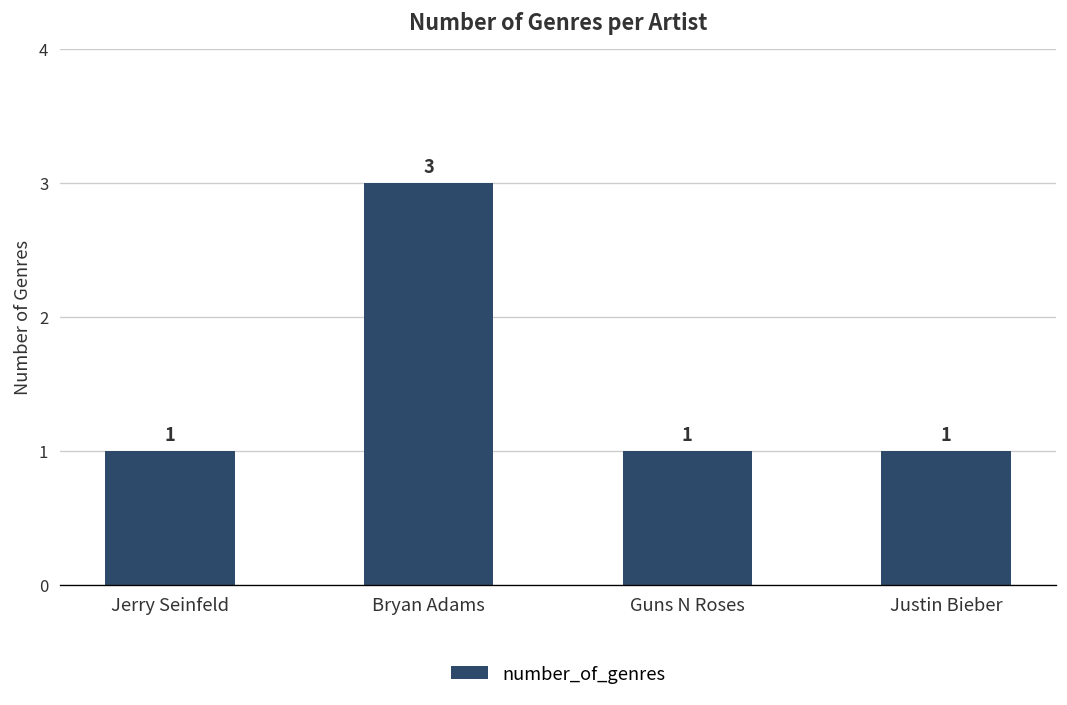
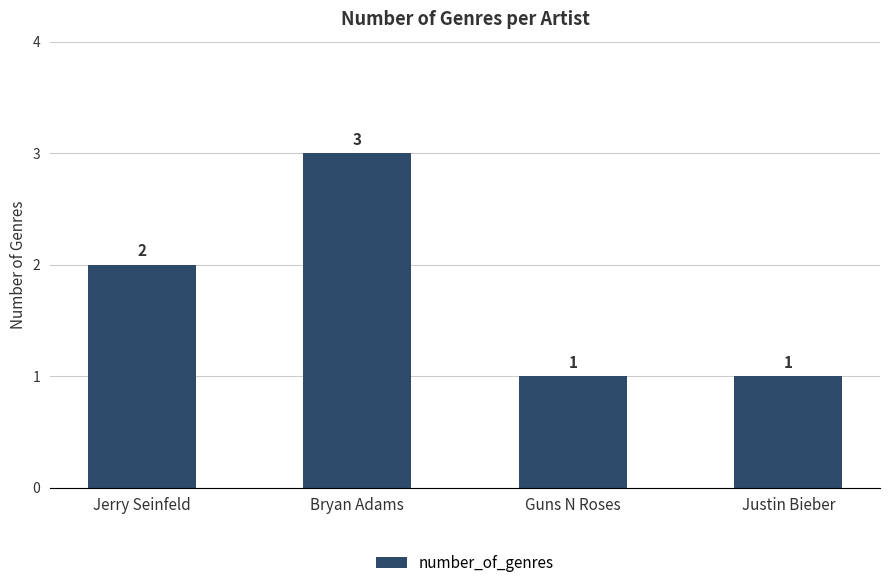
Jerry Seinfeld: 1 -> 2
